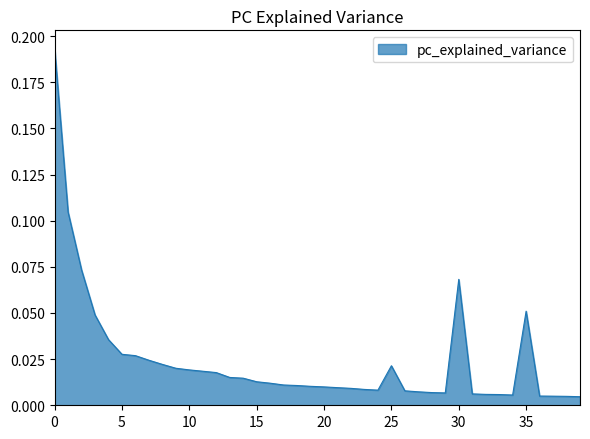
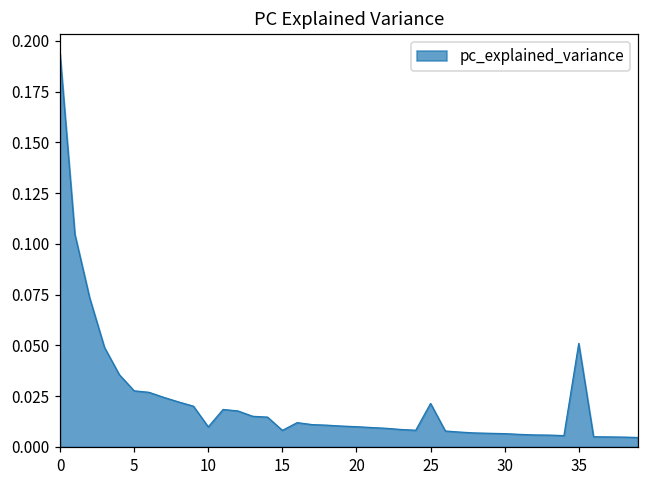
10: 0.019 -> 0.010
15: 0.013 -> 0.008
30: 0.068 -> 0.007
